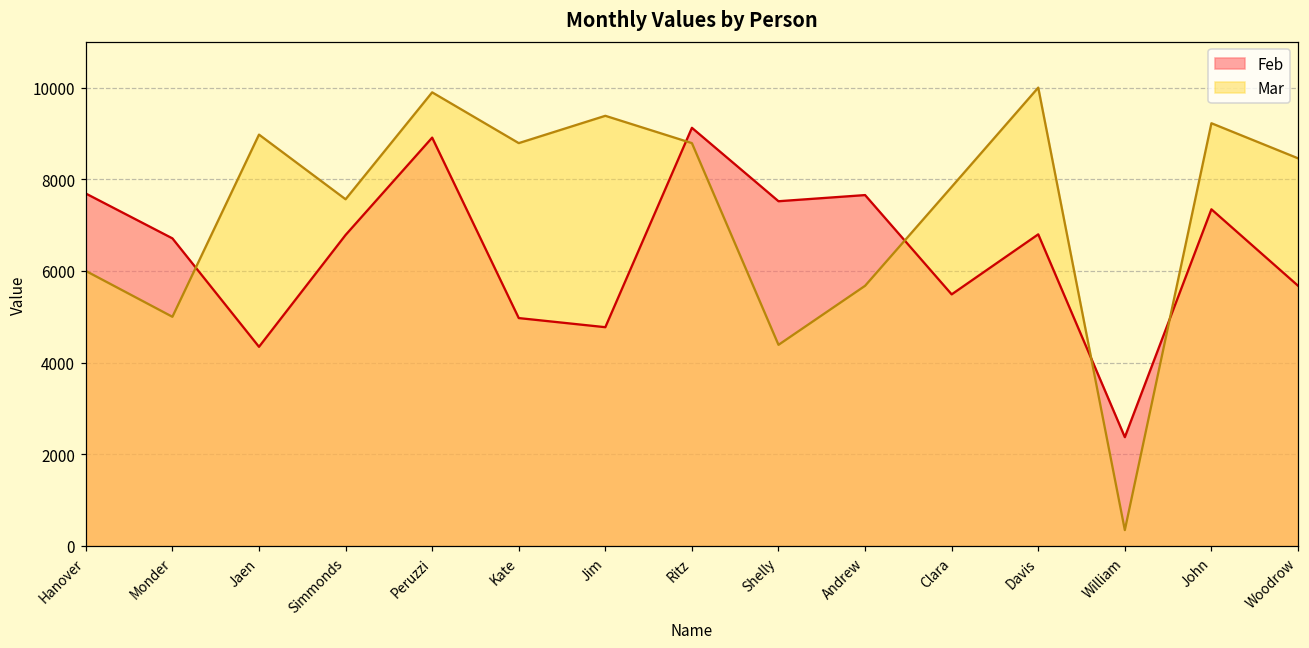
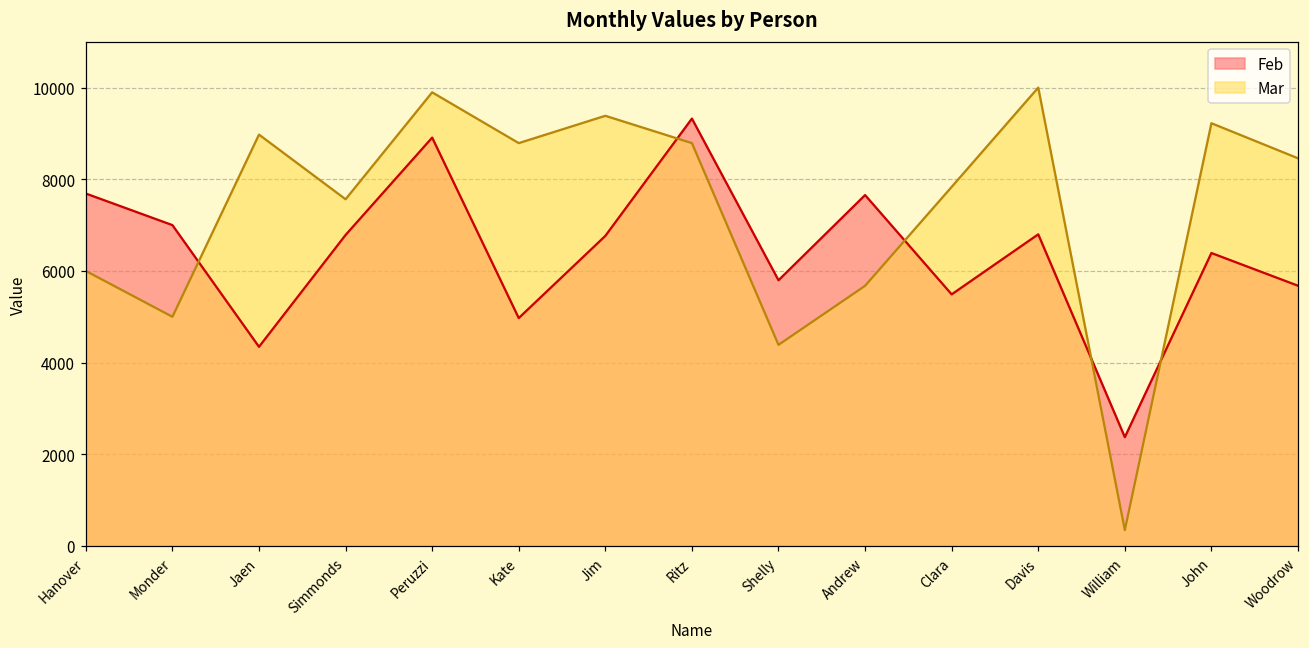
Feb, Monder: 6700 -> 7000
Feb, Jim: 4800 -> 6800
Feb, Ritz: 9100 -> 9300
Feb, Shelly: 7500 -> 5800
Feb, John: 7300 -> 6400
